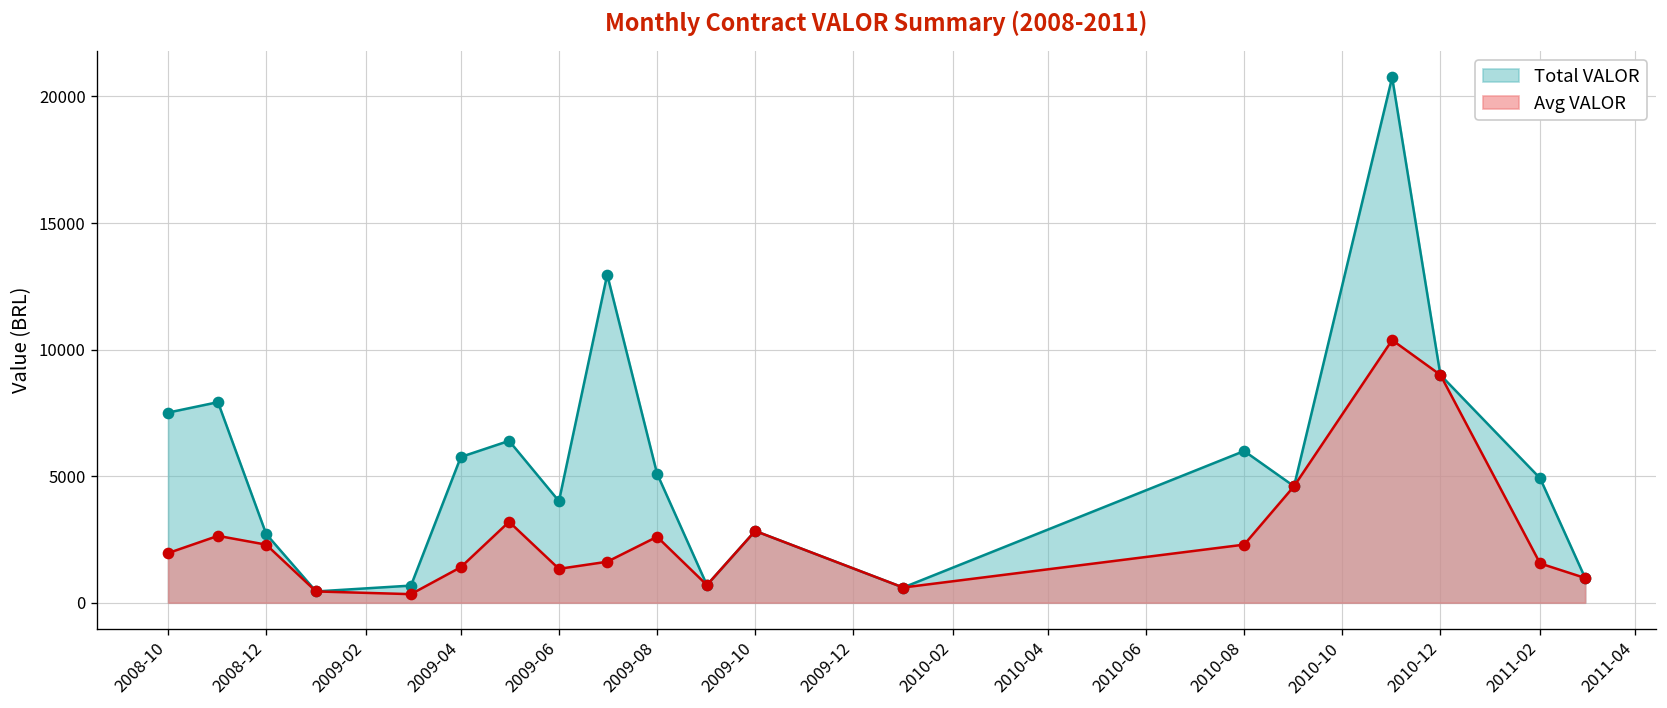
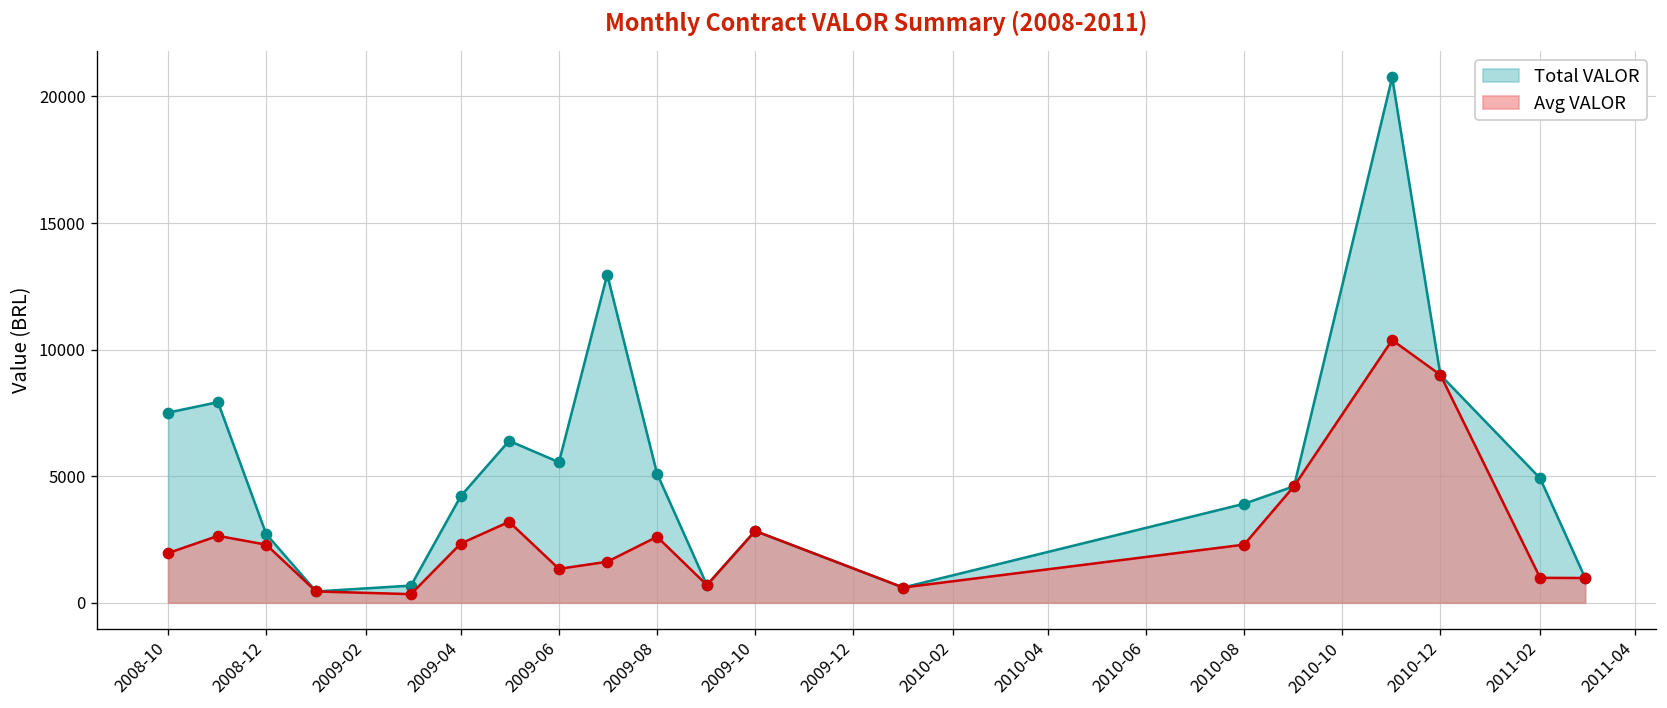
Total VALOR, 2009-04: 5800 -> 4200
Avg VALOR, 2009-04: 1400 -> 2300
Total VALOR, 2009-06: 4000 -> 5600
Total VALOR, 2010-08: 6000 -> 3900
Avg VALOR, 2011-02: 1600 -> 1000
